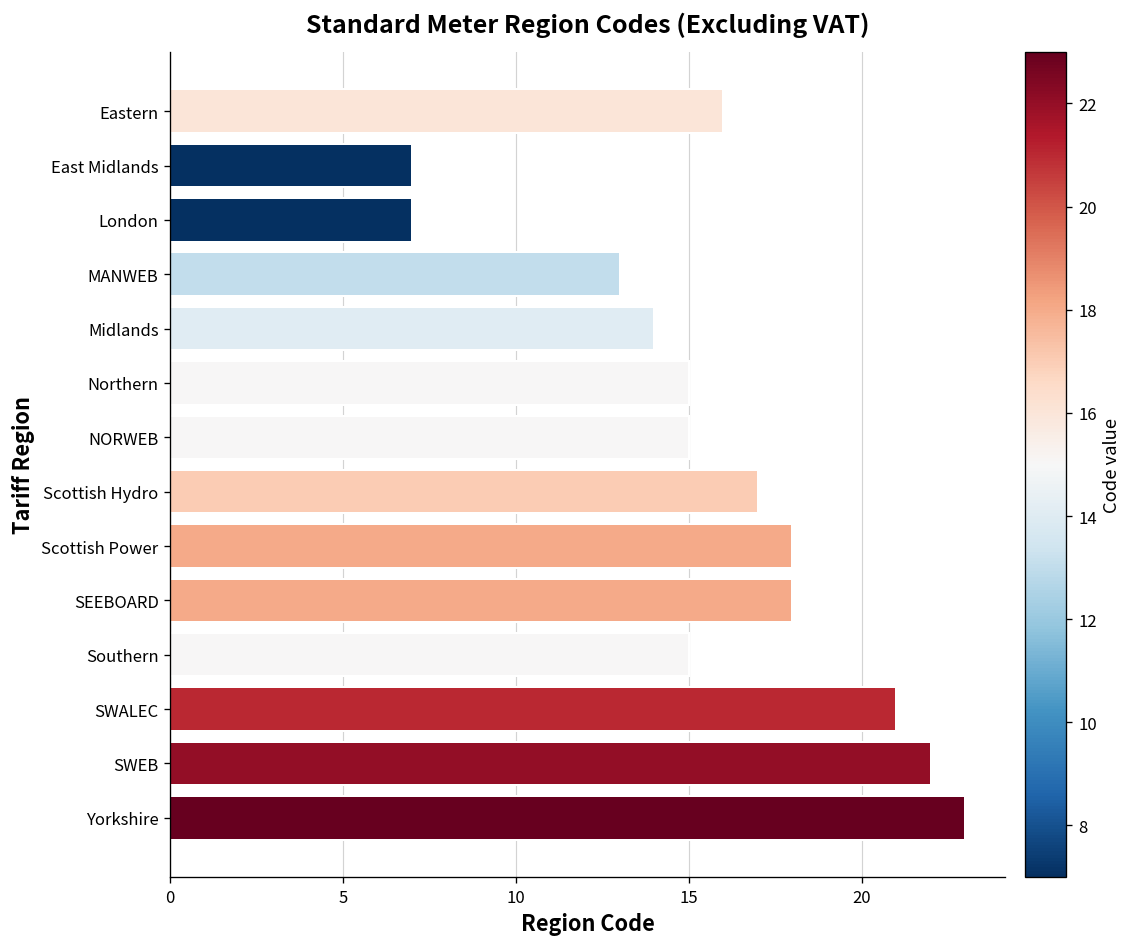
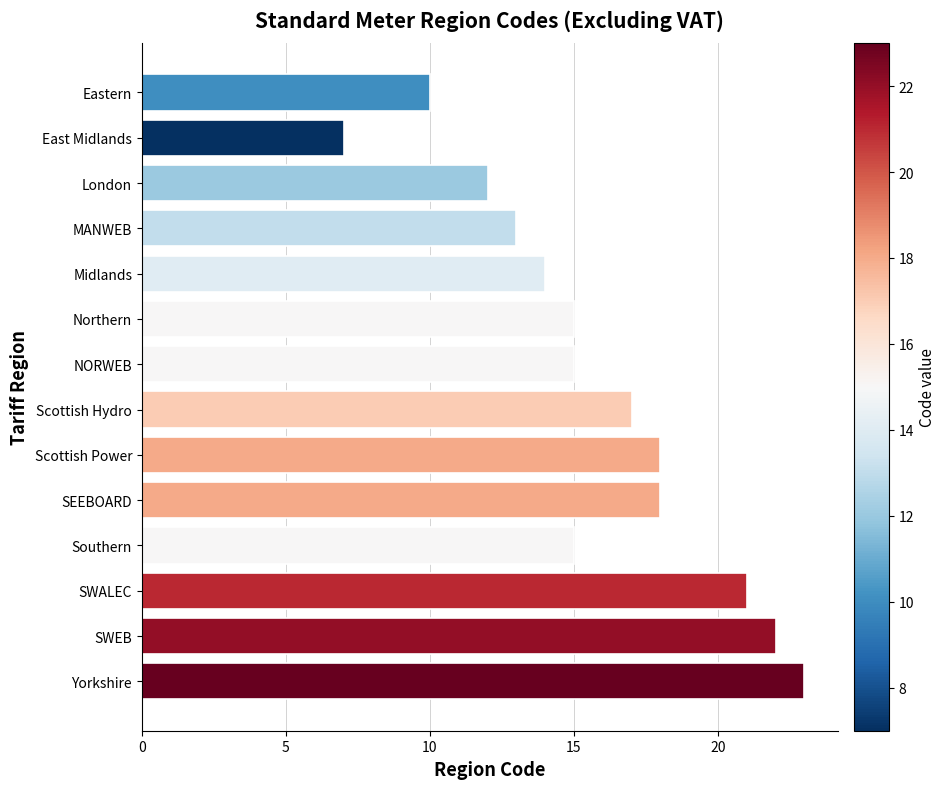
Eastern: 16 -> 10
London: 7 -> 12
